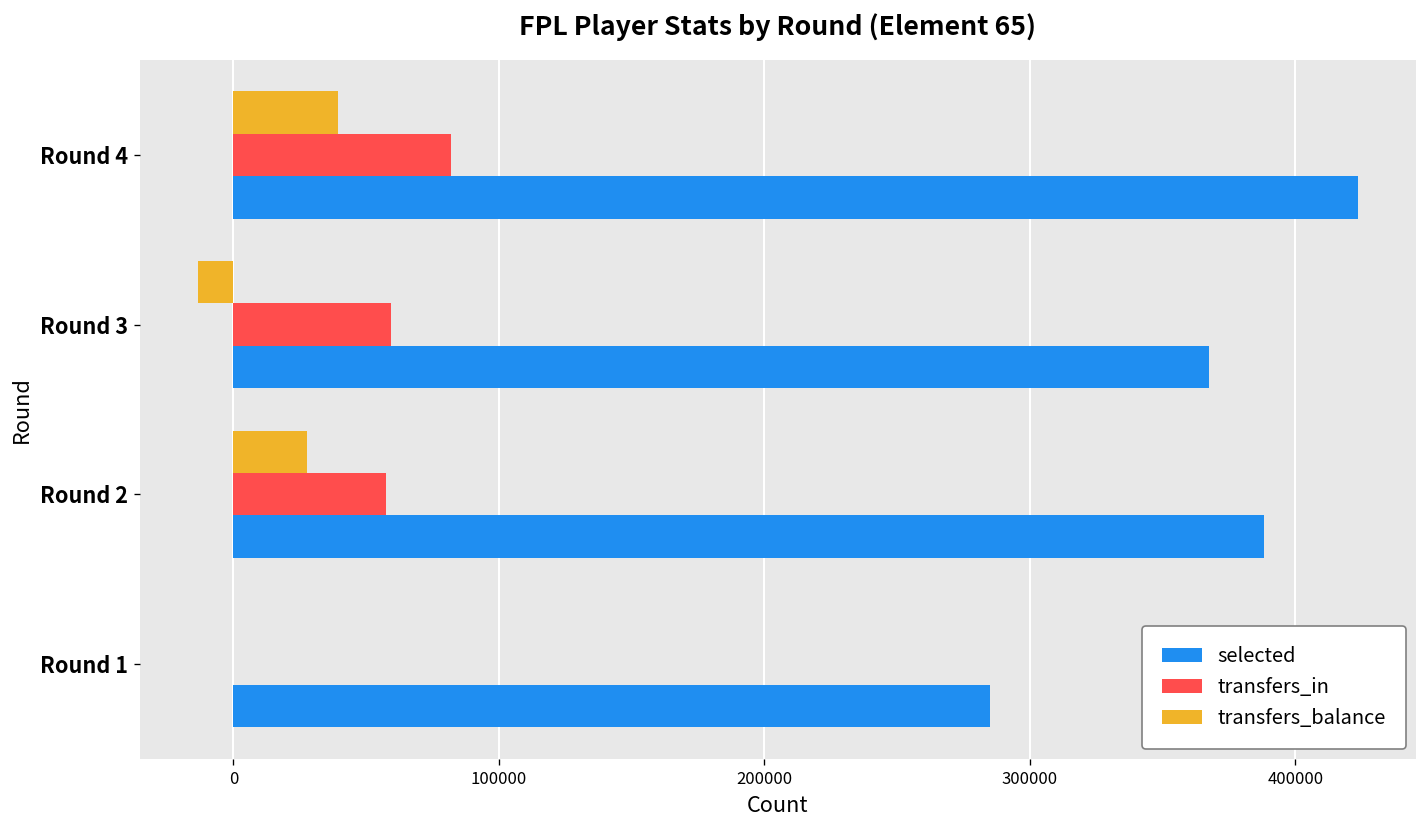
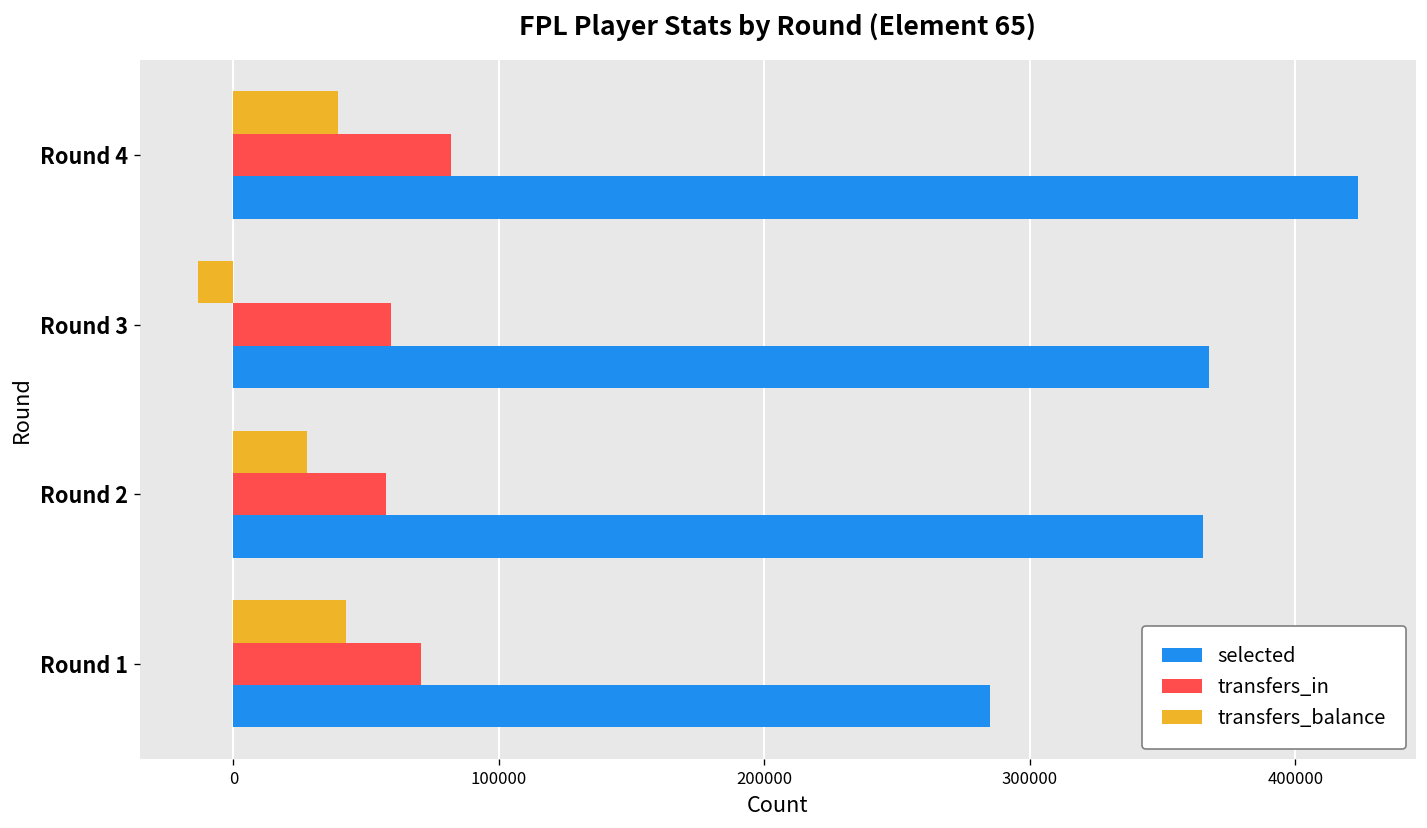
selected, Round 2: 388000 -> 365000
transfers_balance, Round 1: 0 -> 42000
transfers_in, Round 1: 0 -> 71000
